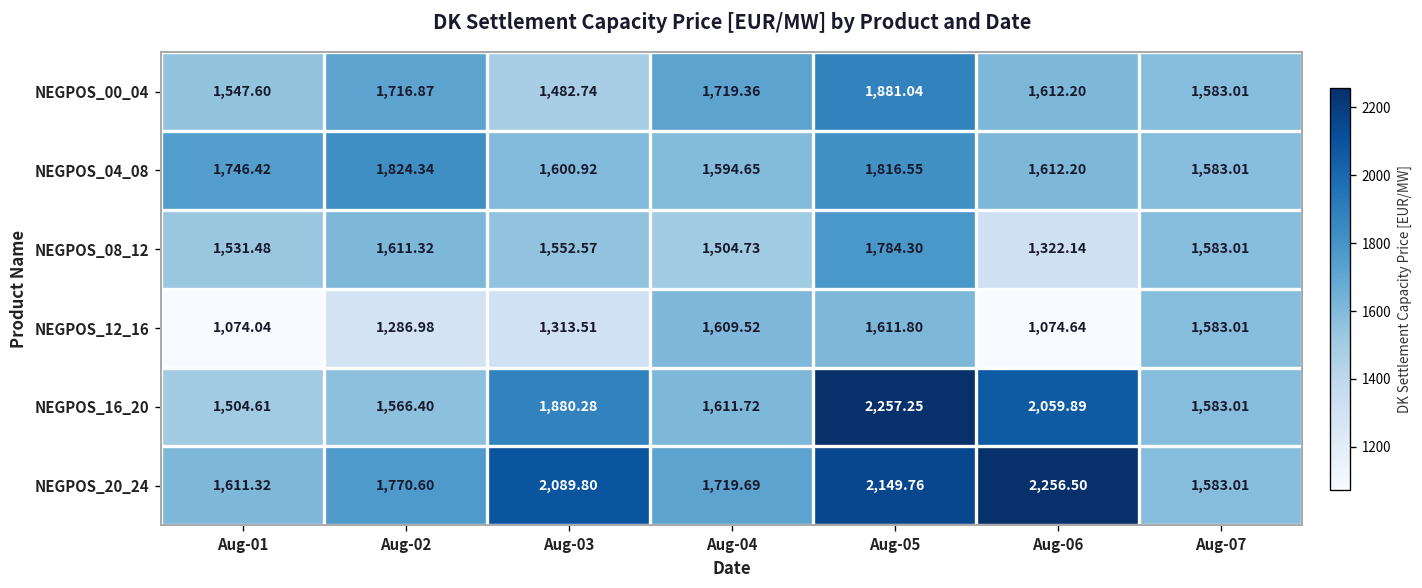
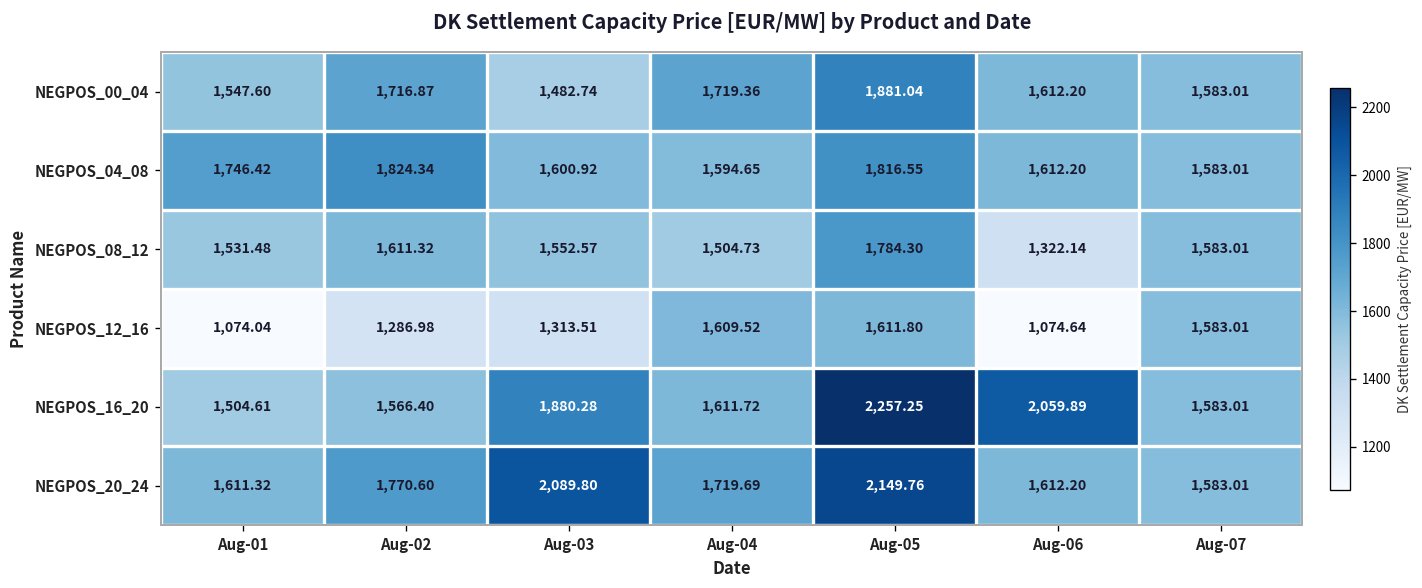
NEGPOS_20_24, Aug-06: 2,256.50 -> 1,612.20
